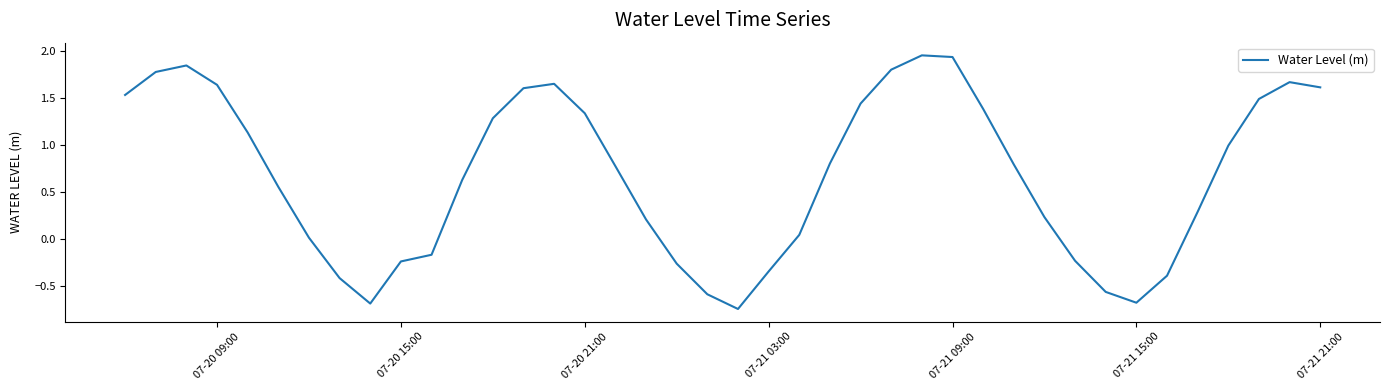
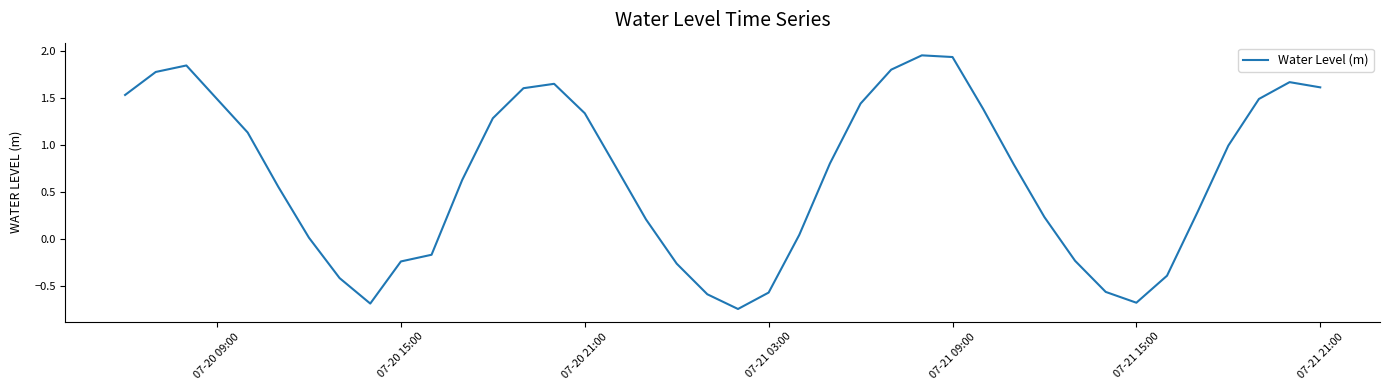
07-20 09:00: 1.6 -> 1.5
07-21 03:00: -0.4 -> -0.6
